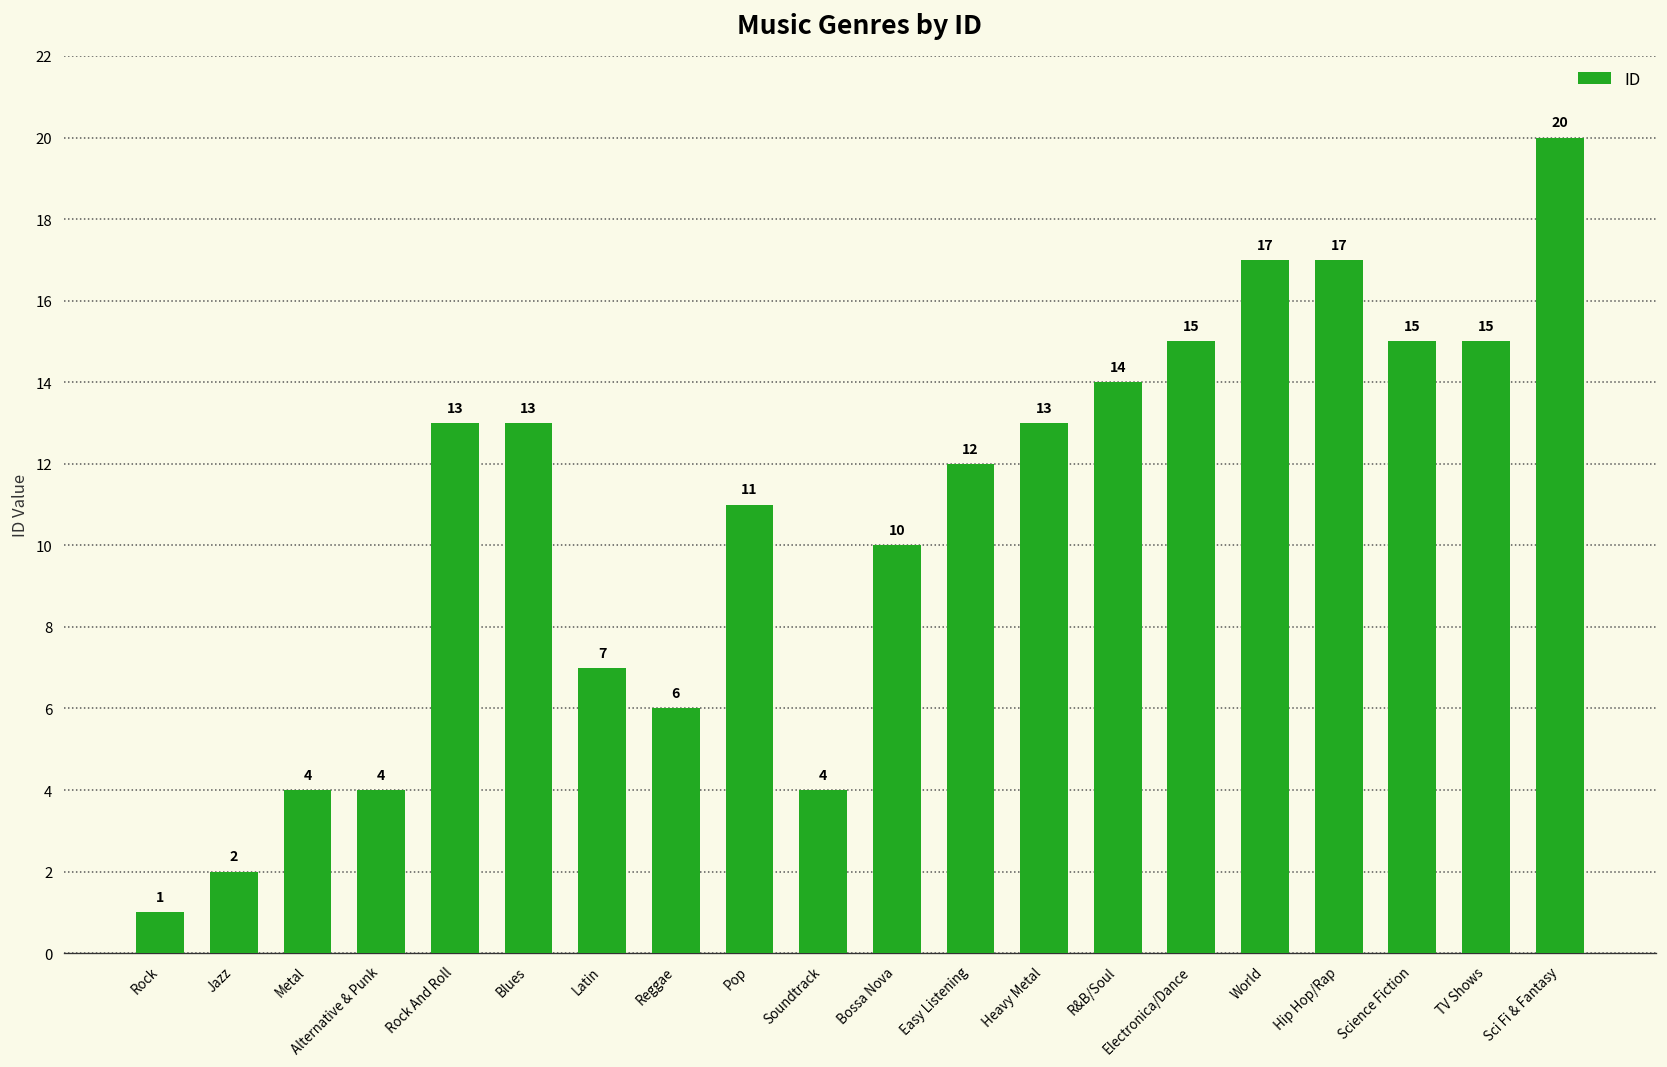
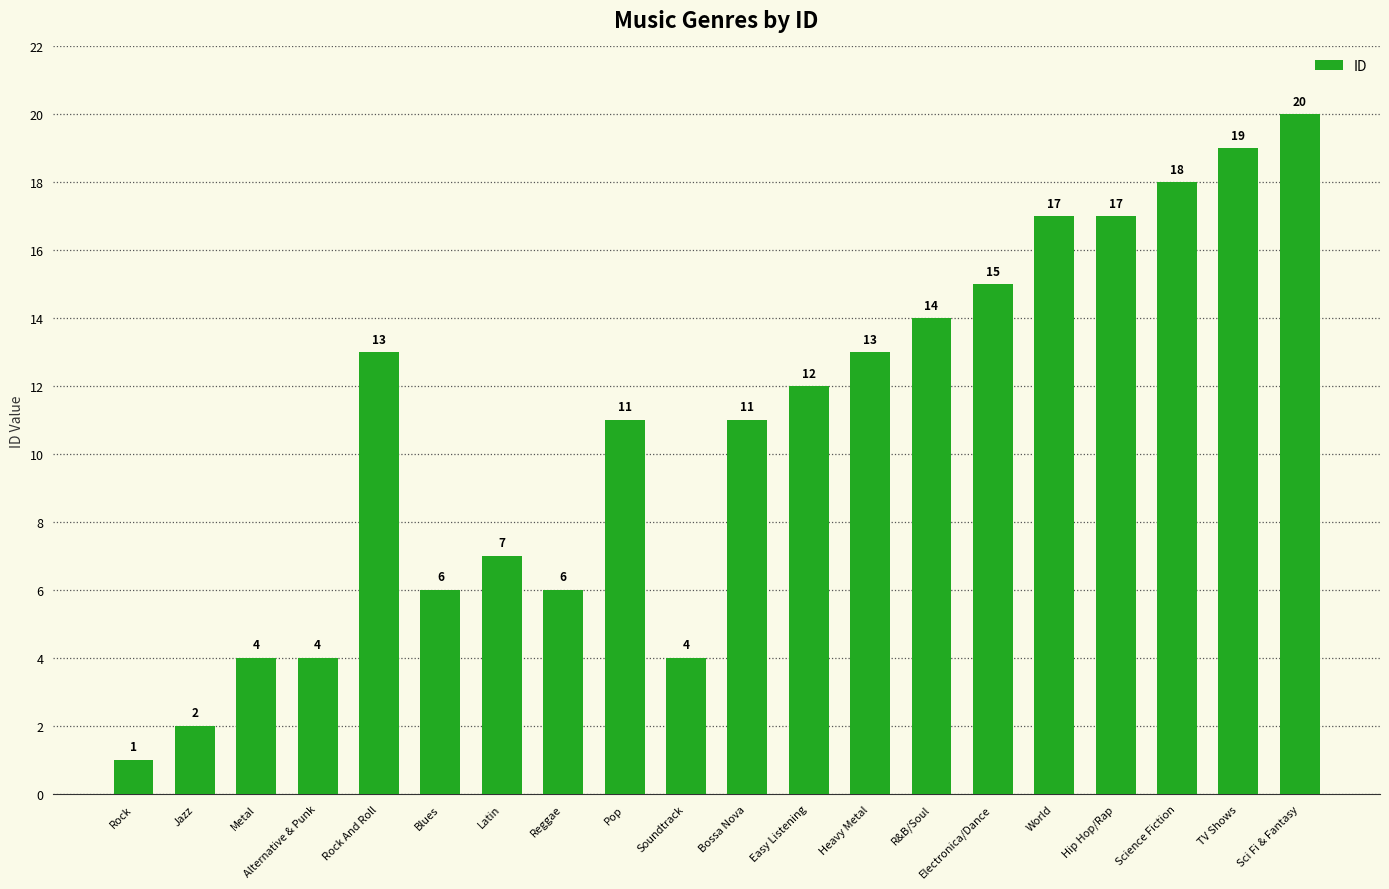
Blues: 13 -> 6
Bossa Nova: 10 -> 11
Science Fiction: 15 -> 18
TV Shows: 15 -> 19
